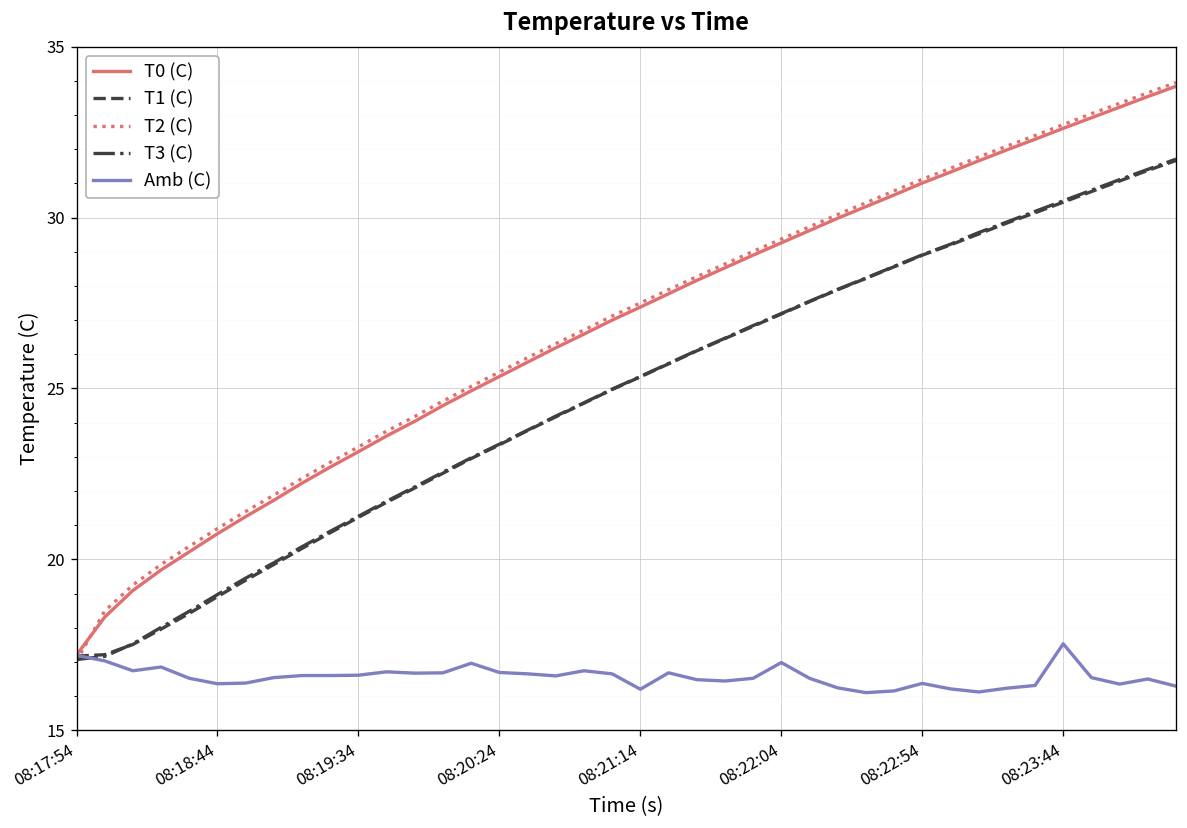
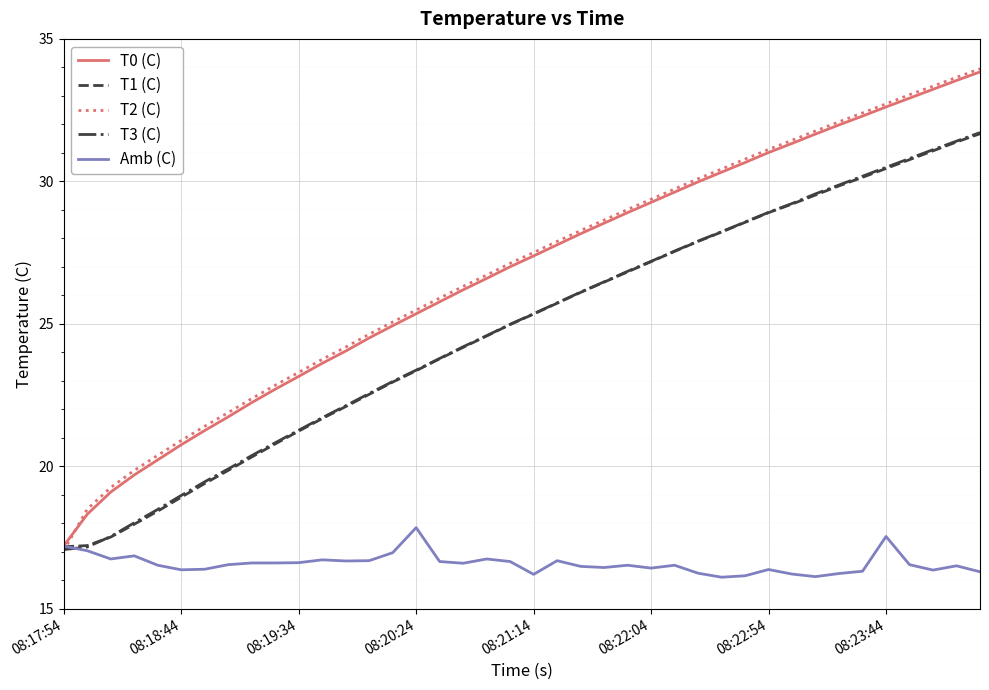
Amb (C), 08:20:24: 16.7 -> 17.8
Amb (C), 08:22:04: 17.0 -> 16.4
